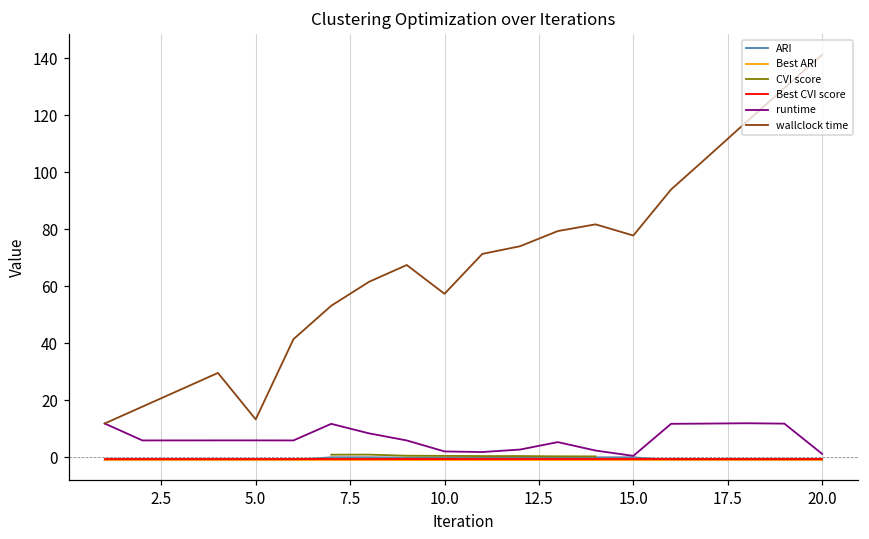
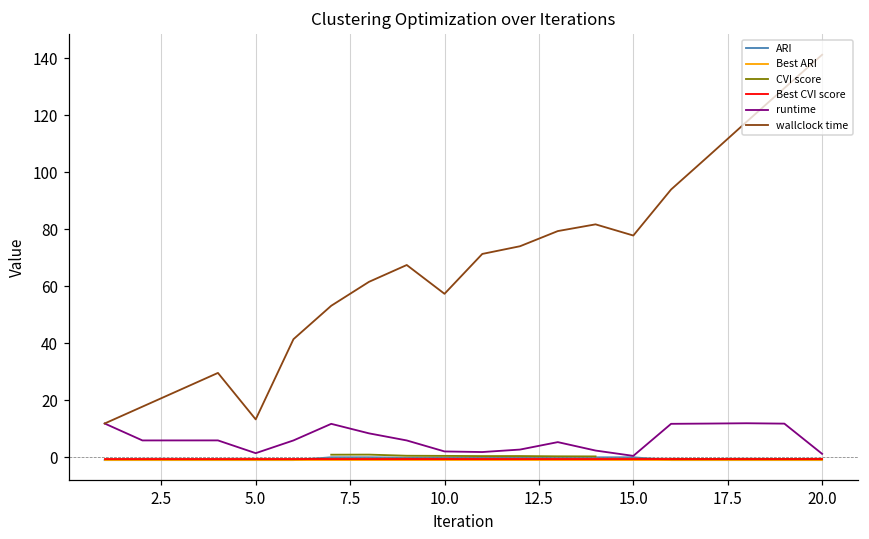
runtime, 5.0: 6 -> 1
